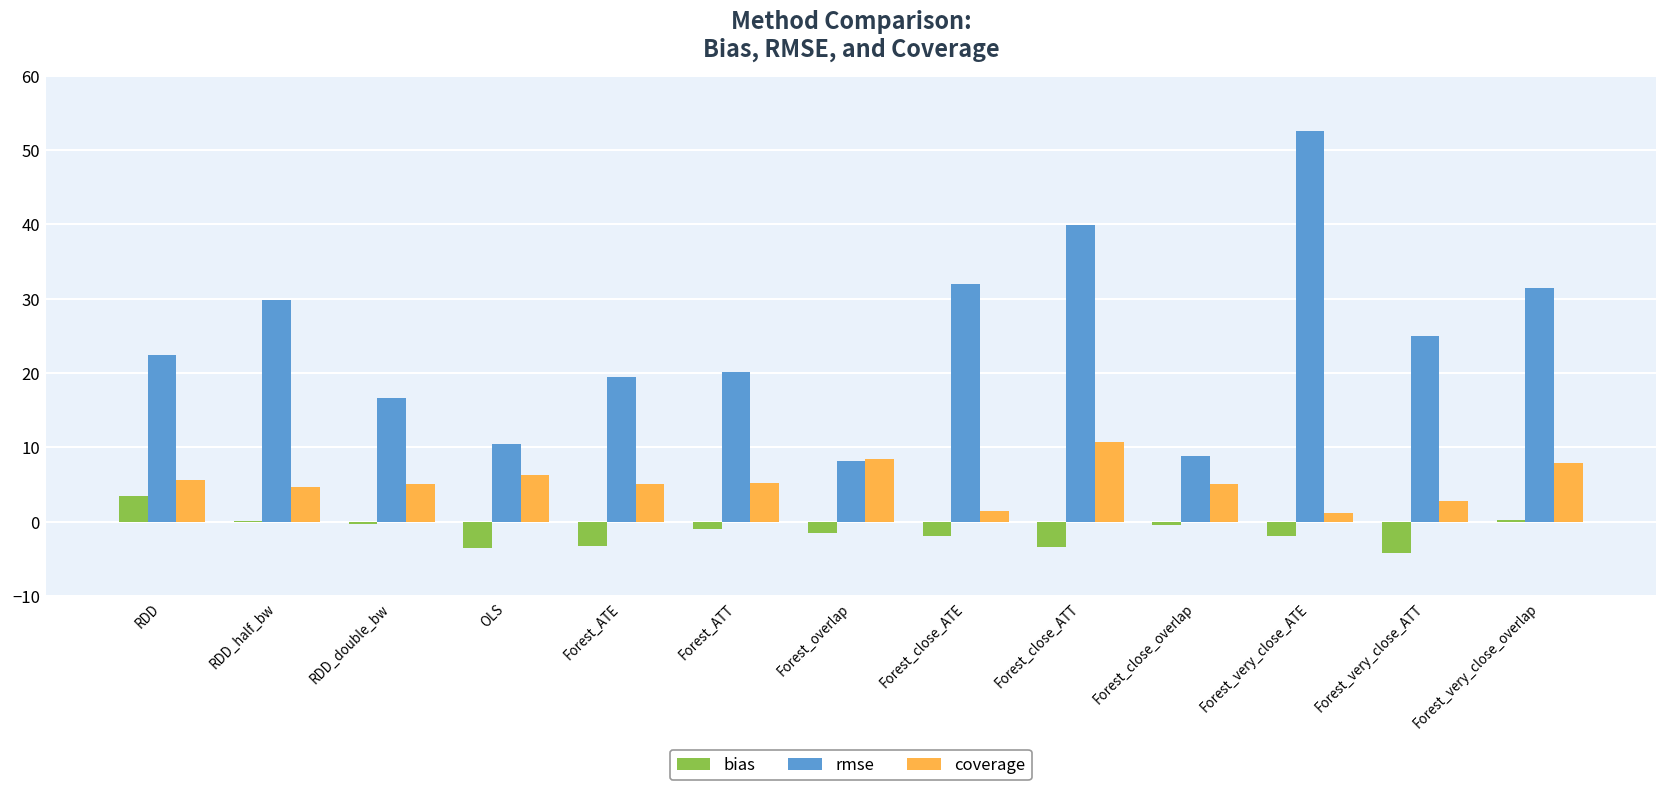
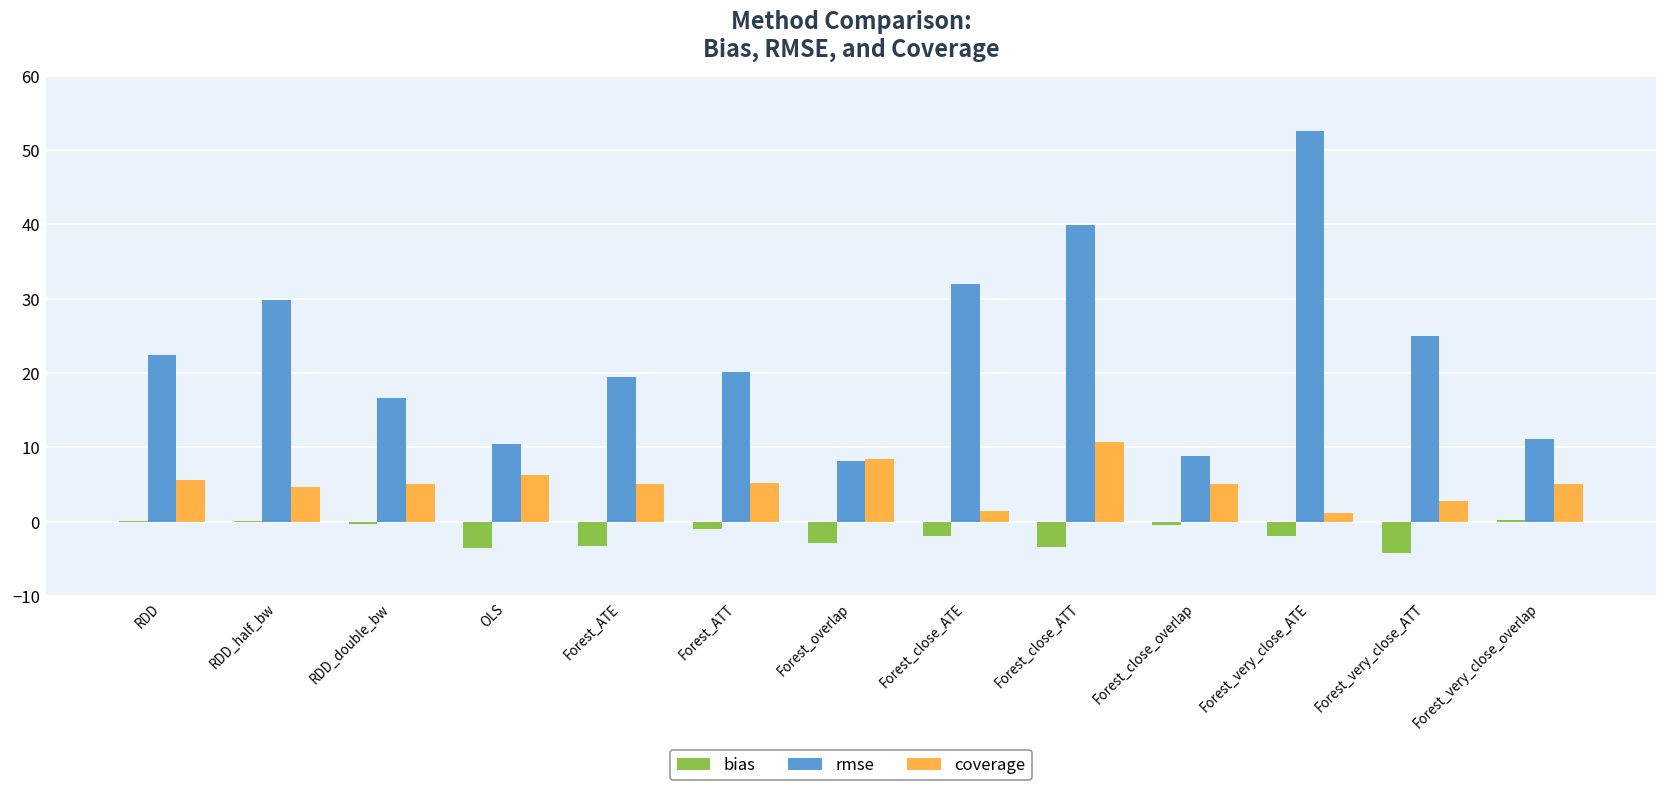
bias, RDD: 3 -> 0
bias, Forest_overlap: -1 -> -3
rmse, Forest_very_close_overlap: 32 -> 11
coverage, Forest_very_close_overlap: 8 -> 5
